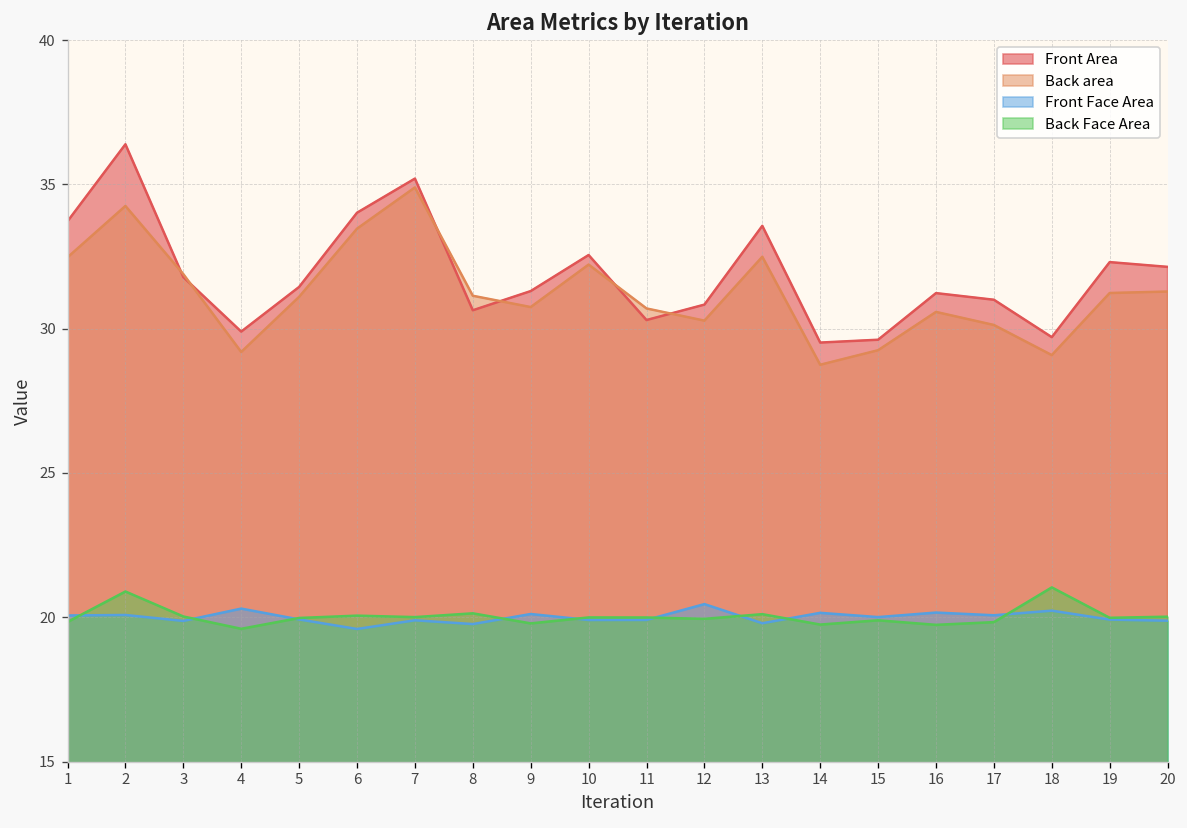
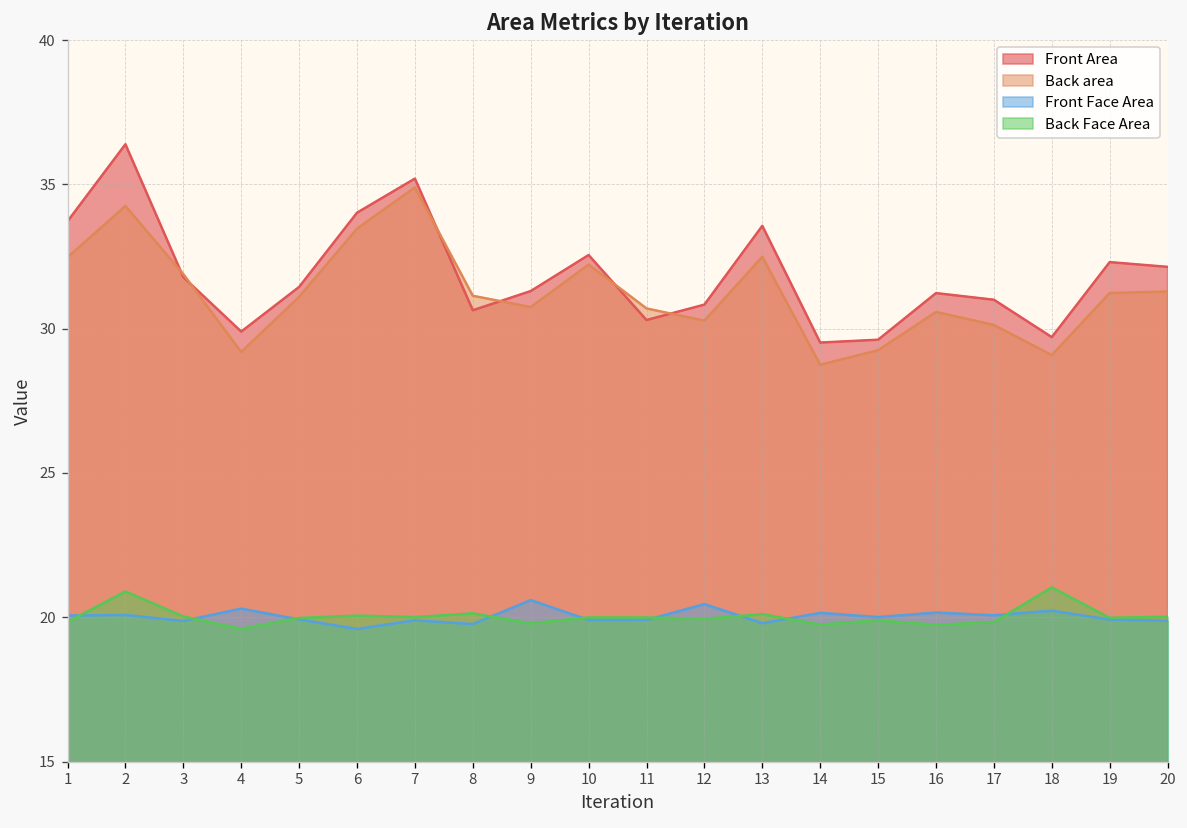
Front Face Area, 9: 20.1 -> 20.6
